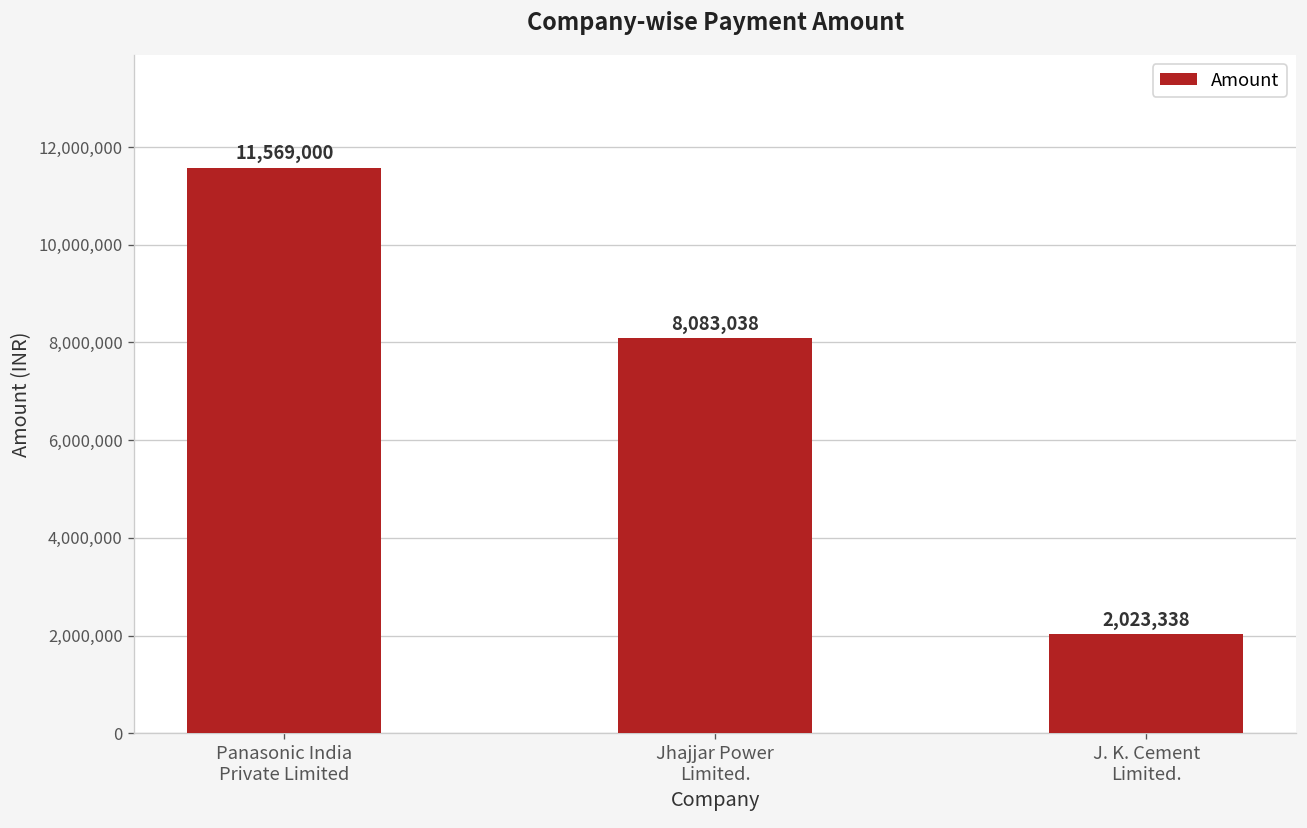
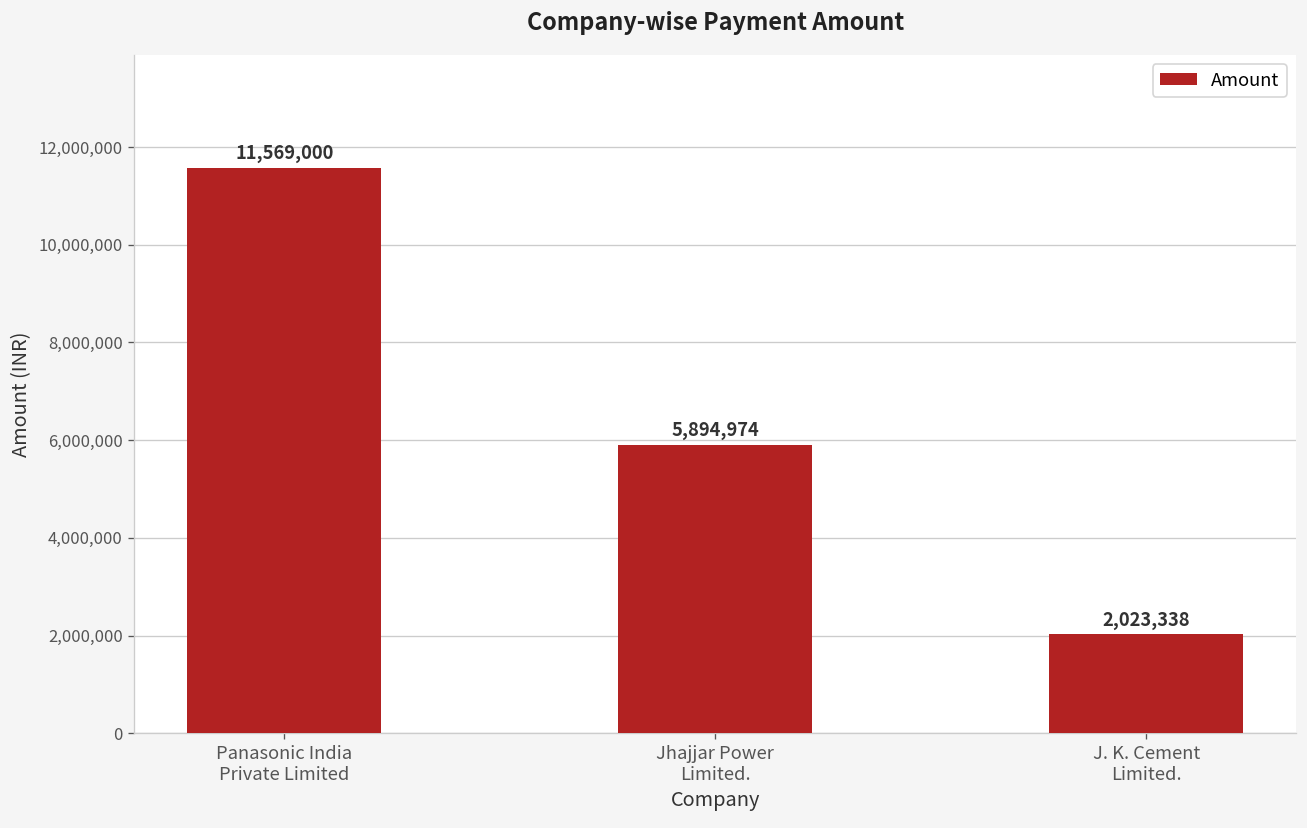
Jhajjar Power Limited.: 8,083,038 -> 5,894,974
